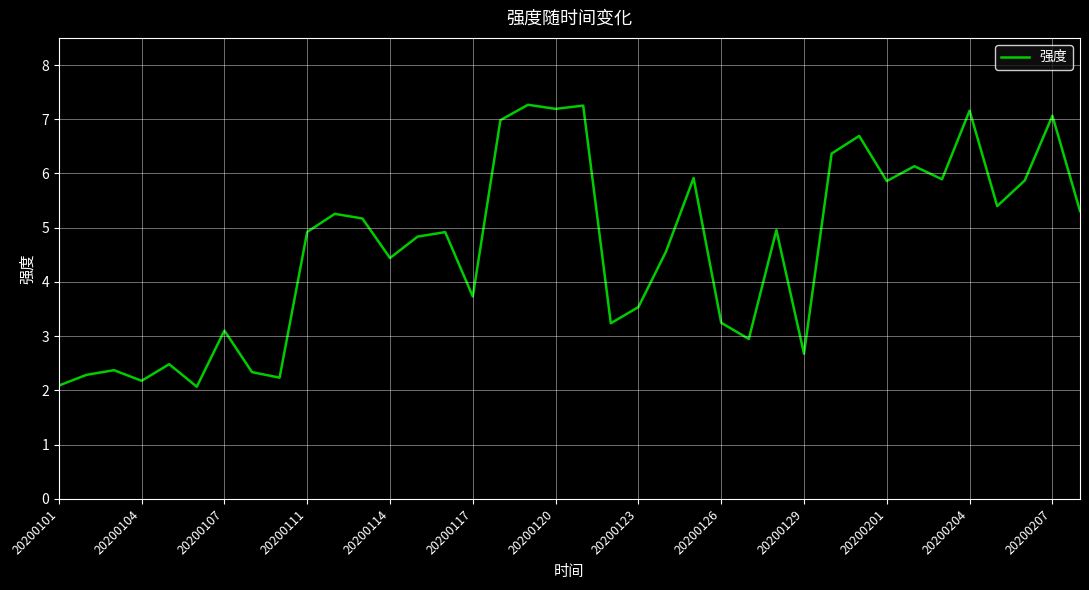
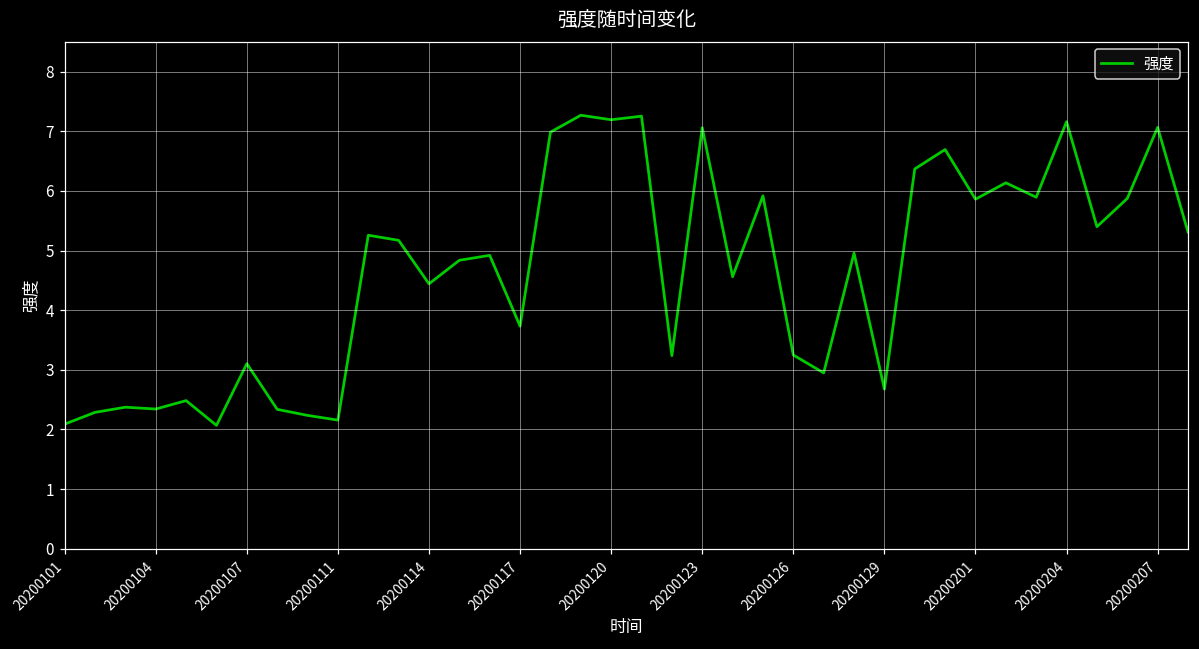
20200104: 2.2 -> 2.3
20200111: 4.9 -> 2.2
20200123: 3.5 -> 7.1
